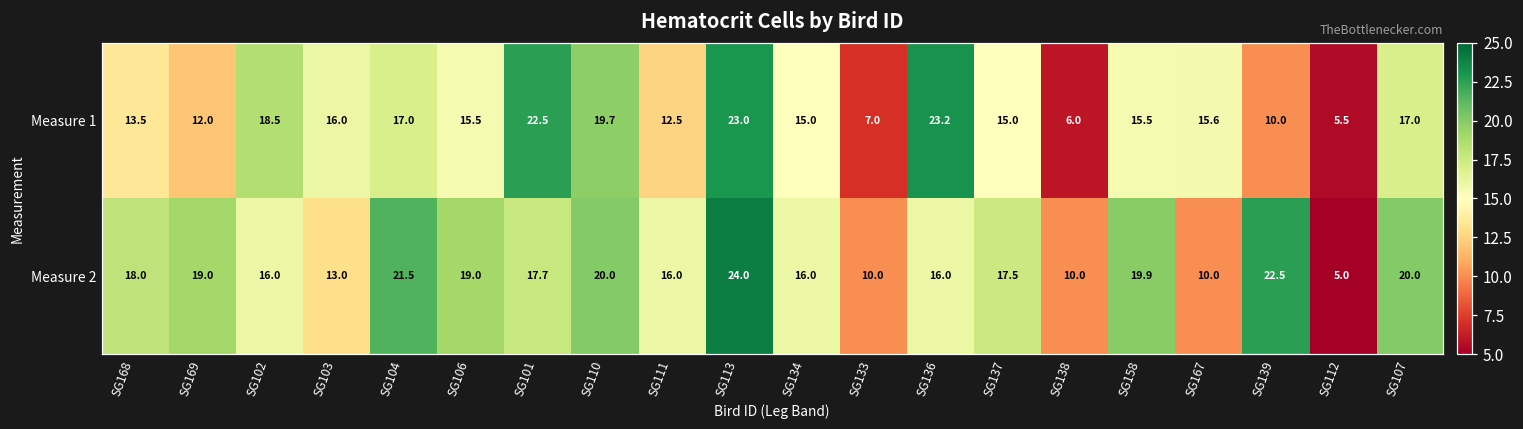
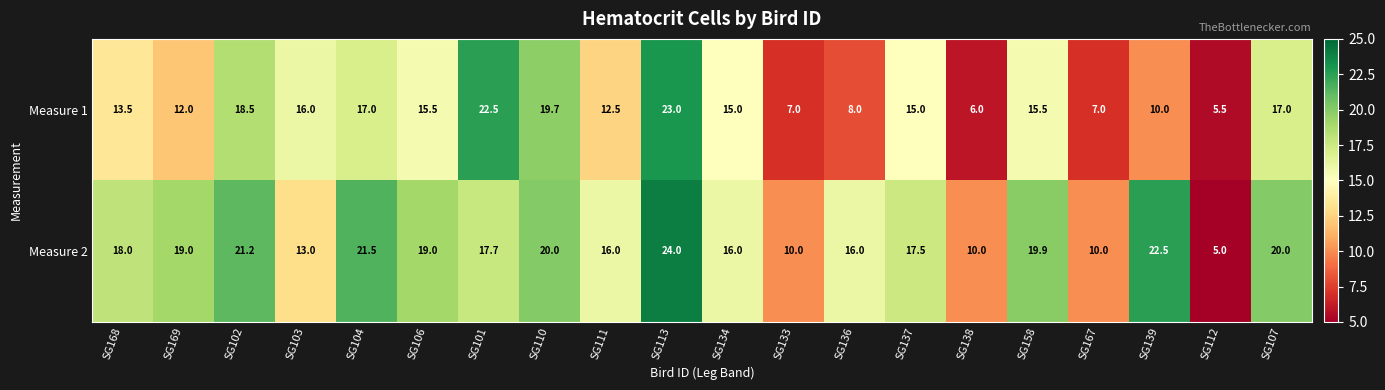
Measure 1, SG136: 23.2 -> 8.0
Measure 1, SG167: 15.6 -> 7.0
Measure 2, SG102: 16.0 -> 21.2
